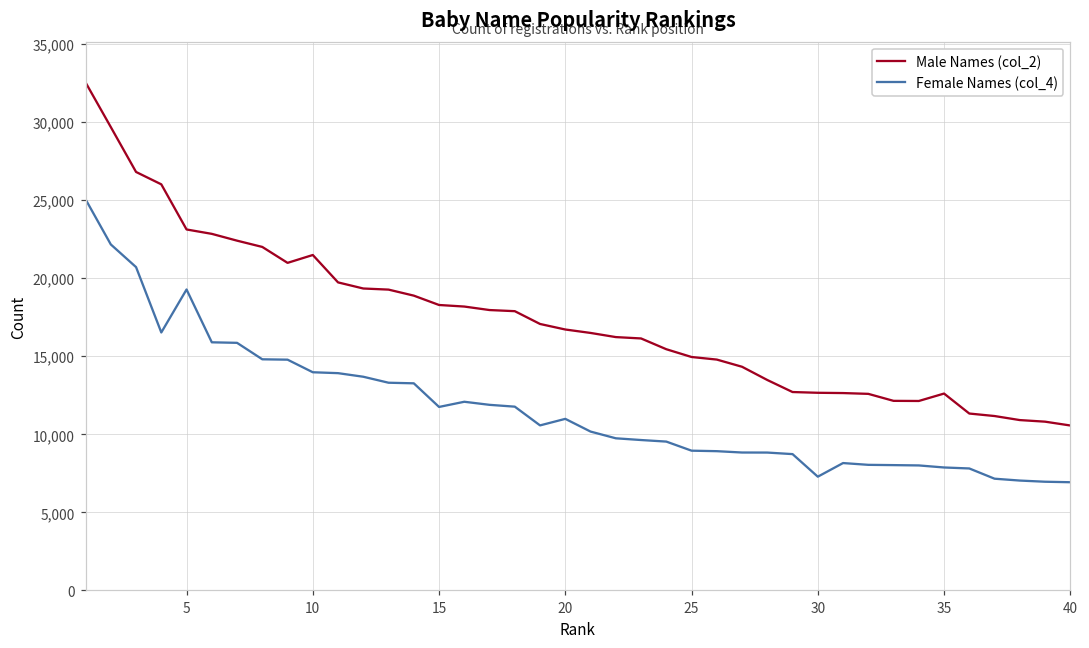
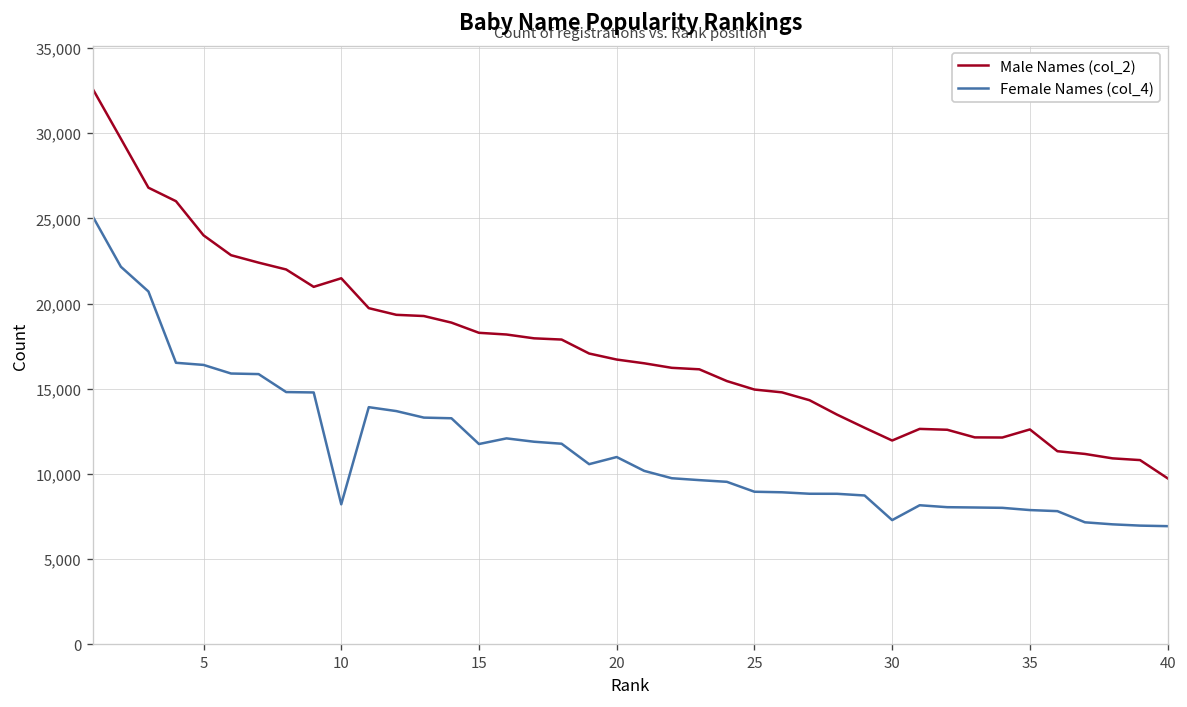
Male Names (col_2), 5: 23,100 -> 24,000
Female Names (col_4), 5: 19,300 -> 16,400
Female Names (col_4), 10: 14,000 -> 8,200
Male Names (col_2), 30: 12,700 -> 12,000
Male Names (col_2), 40: 10,600 -> 9,700
